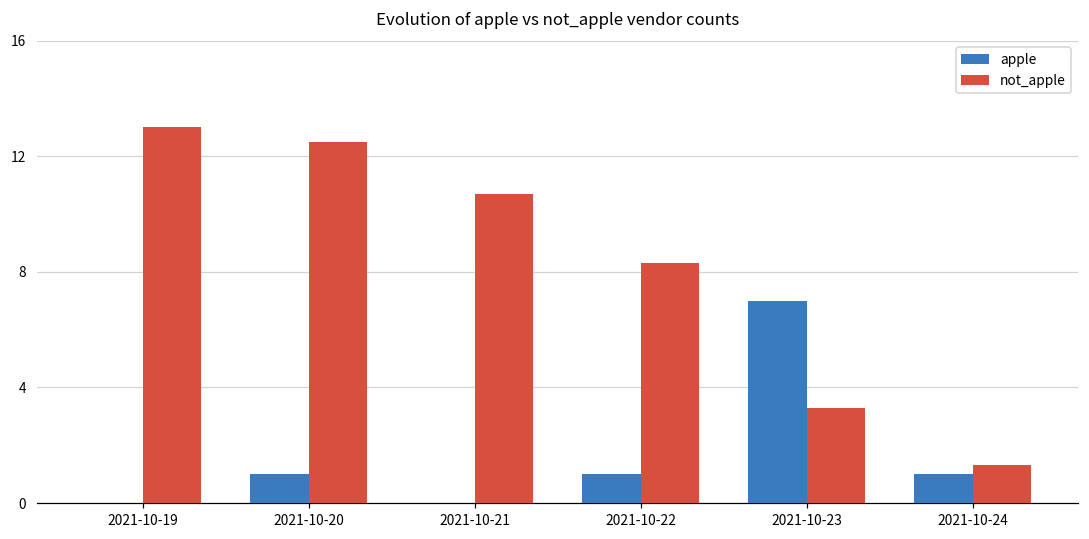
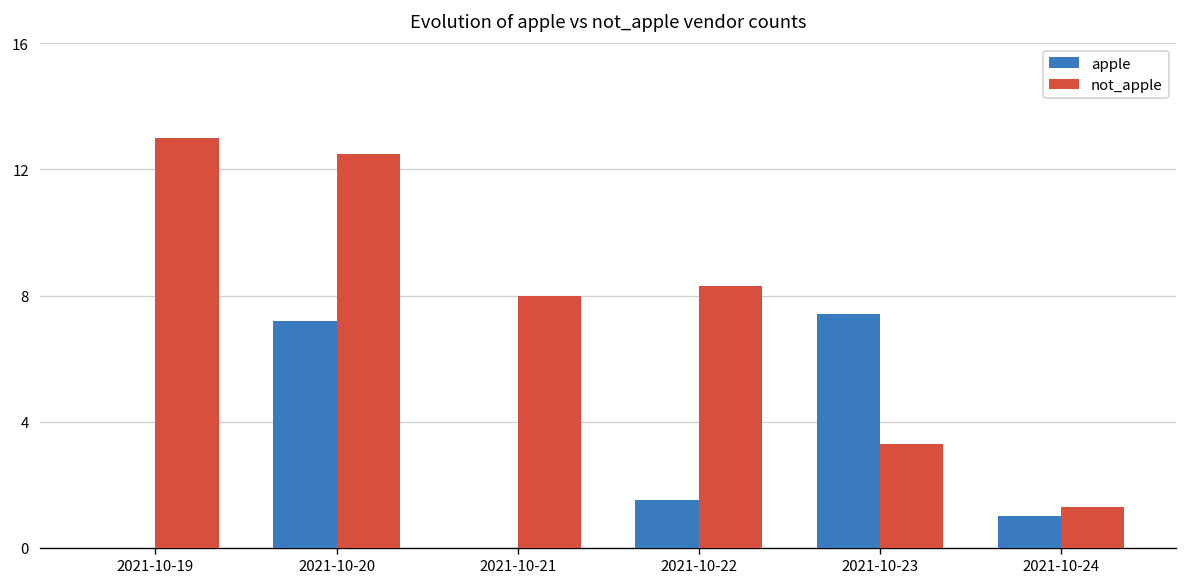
apple, 2021-10-20: 1.0 -> 7.2
not_apple, 2021-10-21: 10.7 -> 8.0
apple, 2021-10-22: 1.0 -> 1.5
apple, 2021-10-23: 7.0 -> 7.4
